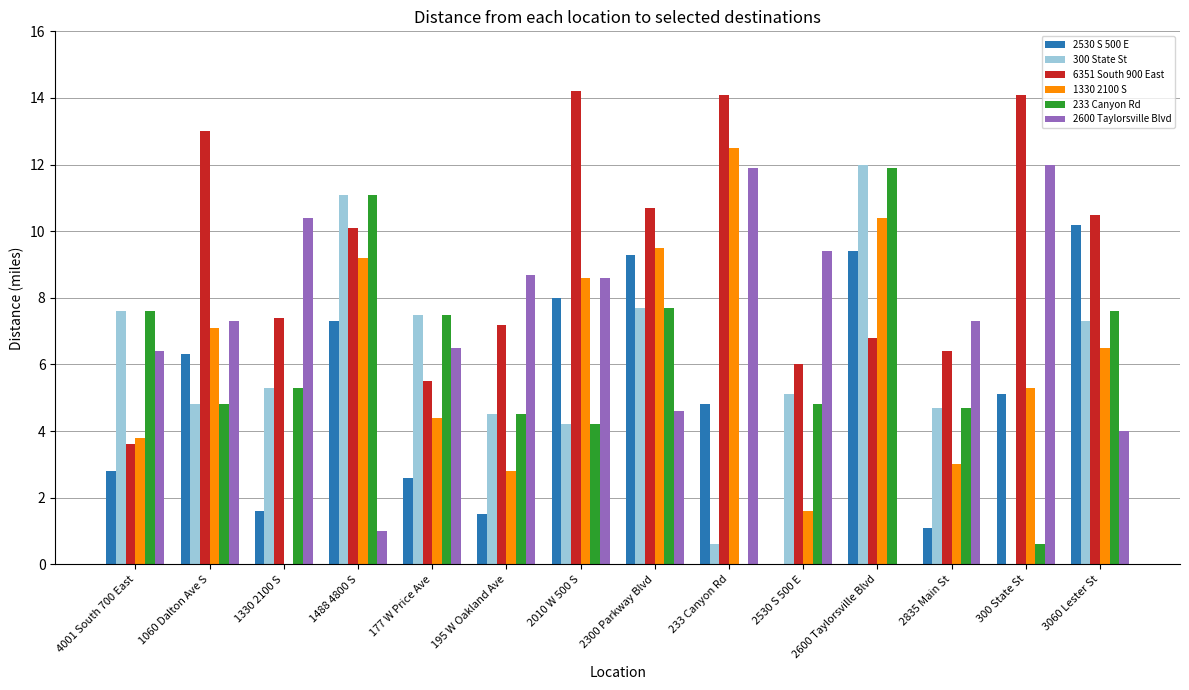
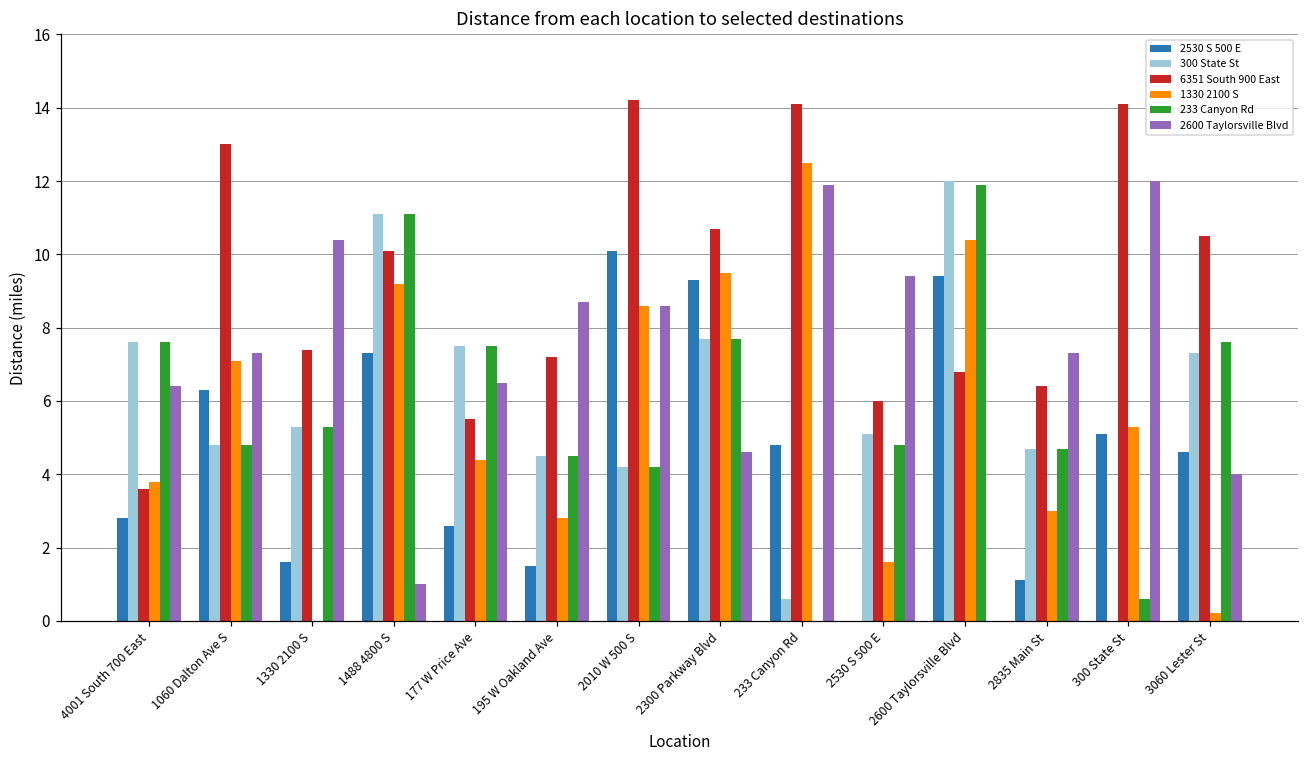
2530 S 500 E, 2010 W 500 S: 8.0 -> 10.1
2530 S 500 E, 3060 Lester St: 10.2 -> 4.6
1330 2100 S, 3060 Lester St: 6.5 -> 0.2
